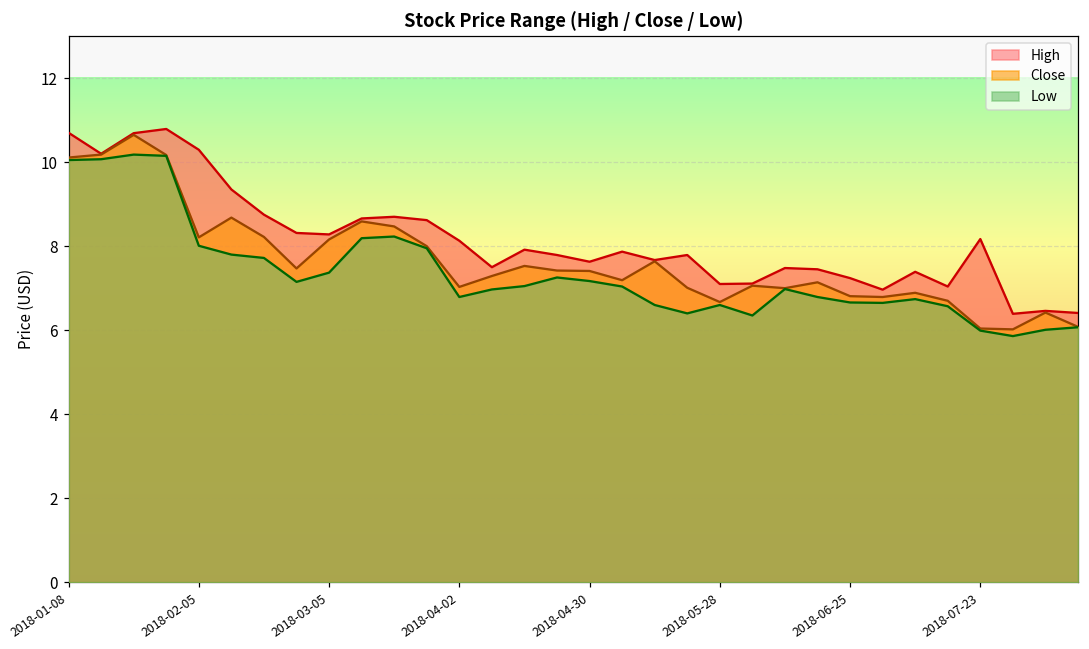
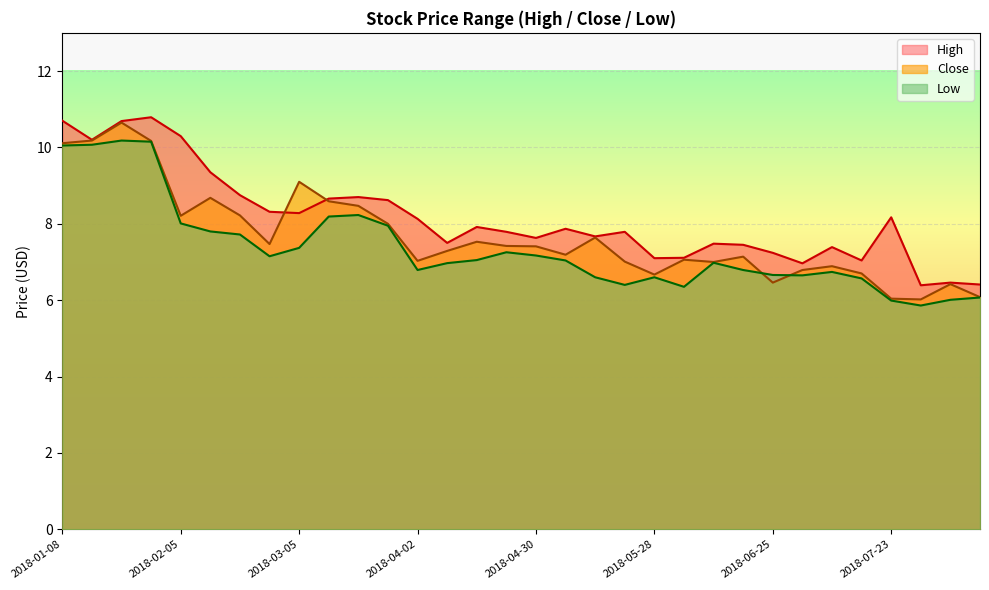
Close, 2018-03-05: 8.2 -> 9.1
Close, 2018-06-25: 6.8 -> 6.5
